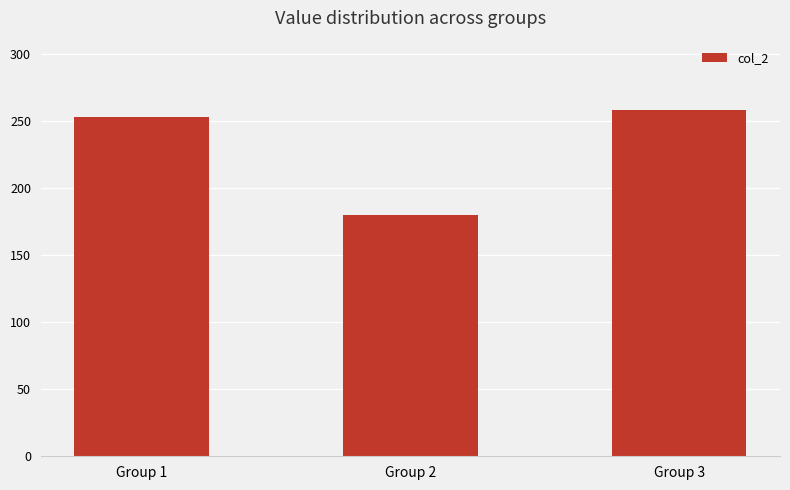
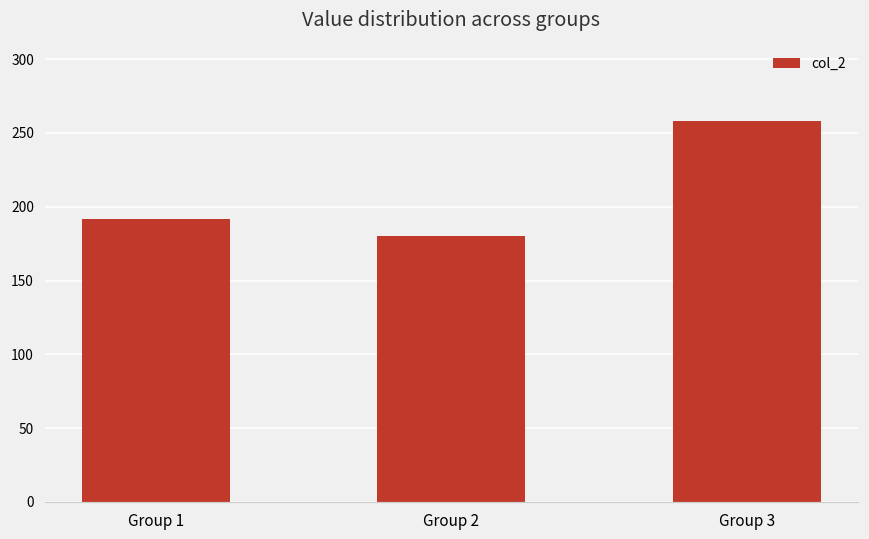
Group 1: 253 -> 191
